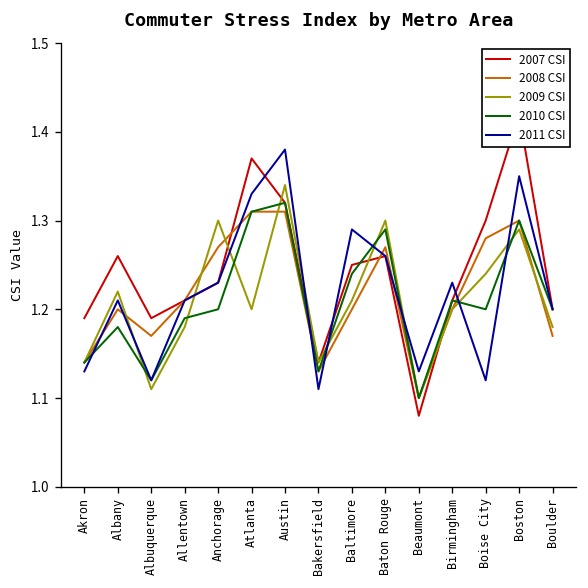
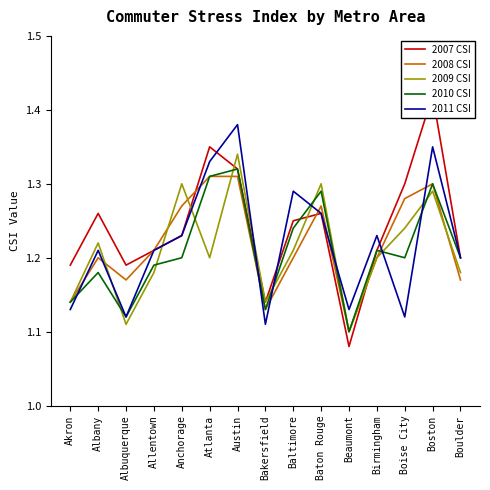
2007 CSI, Atlanta: 1.37 -> 1.35
